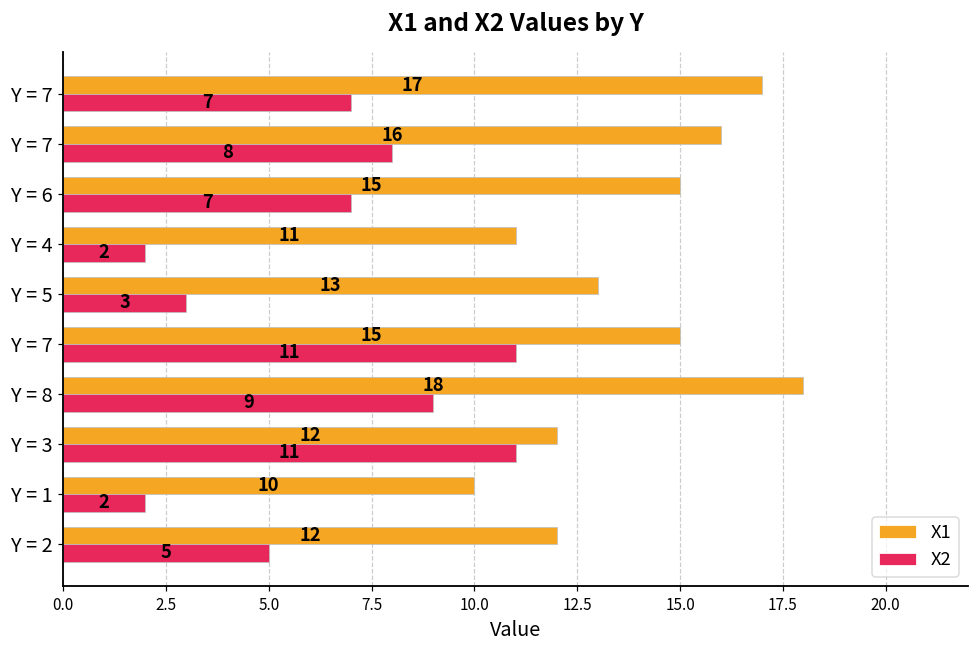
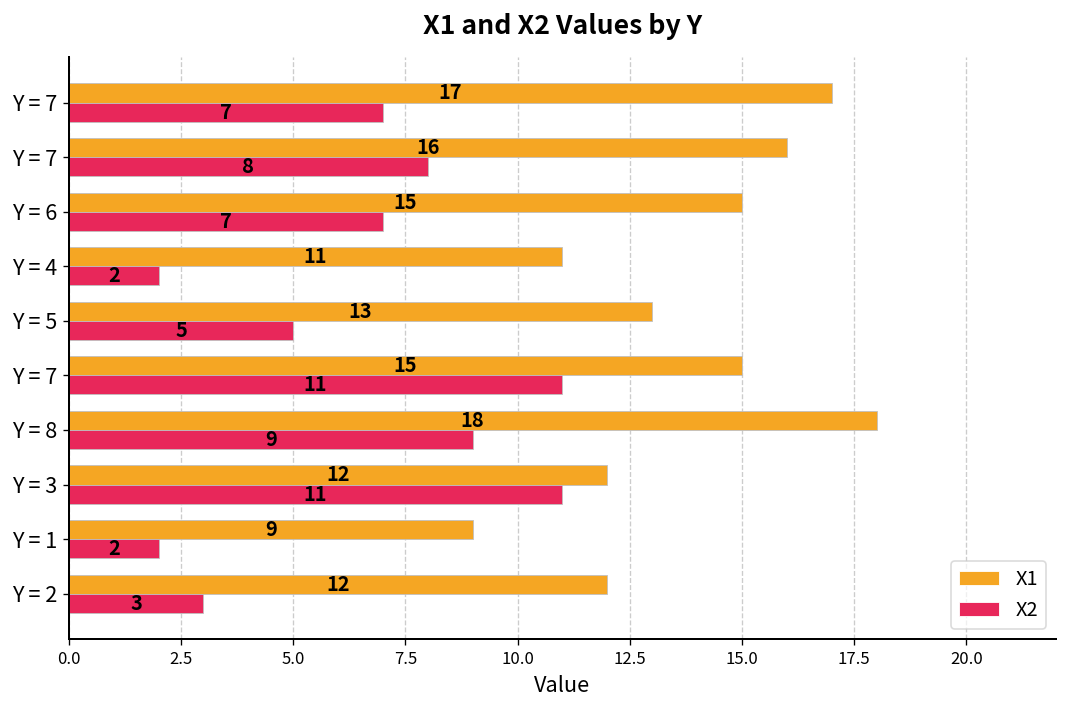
X2, Y = 5: 3 -> 5
X1, Y = 1: 10 -> 9
X2, Y = 2: 5 -> 3
